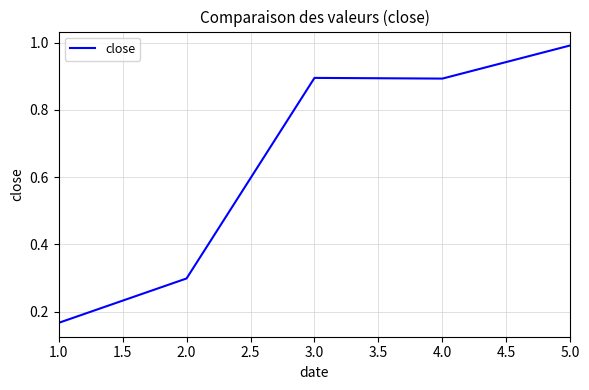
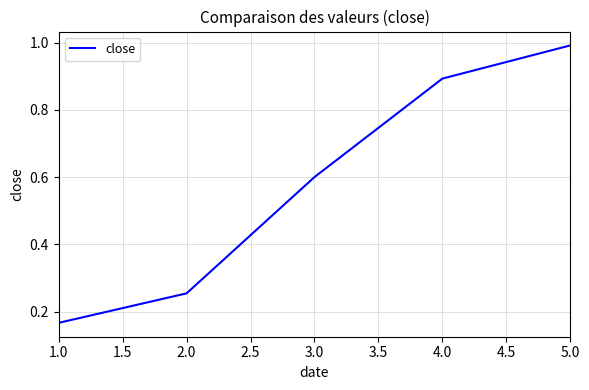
2.0: 0.30 -> 0.25
3.0: 0.90 -> 0.60
